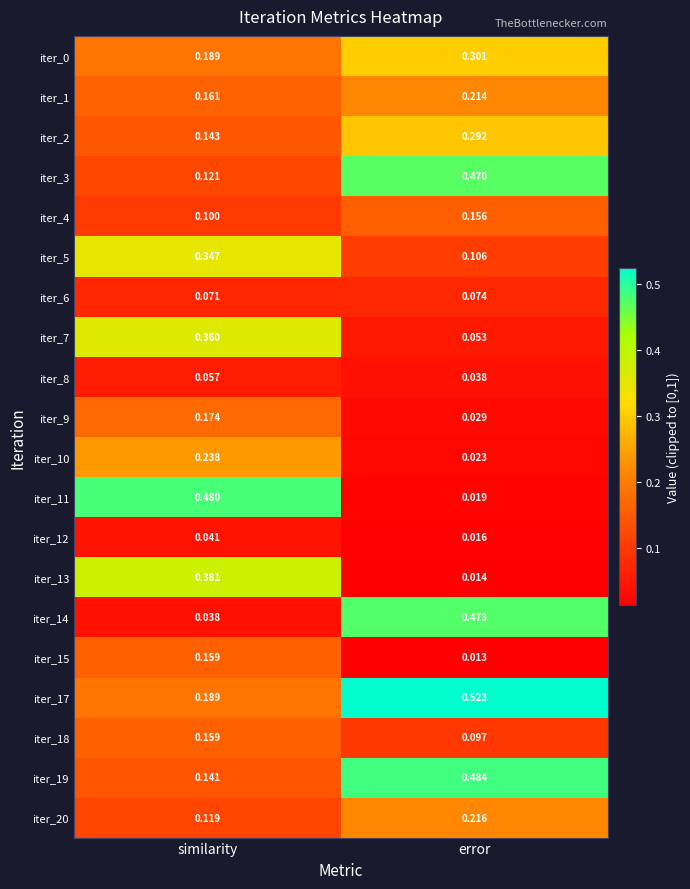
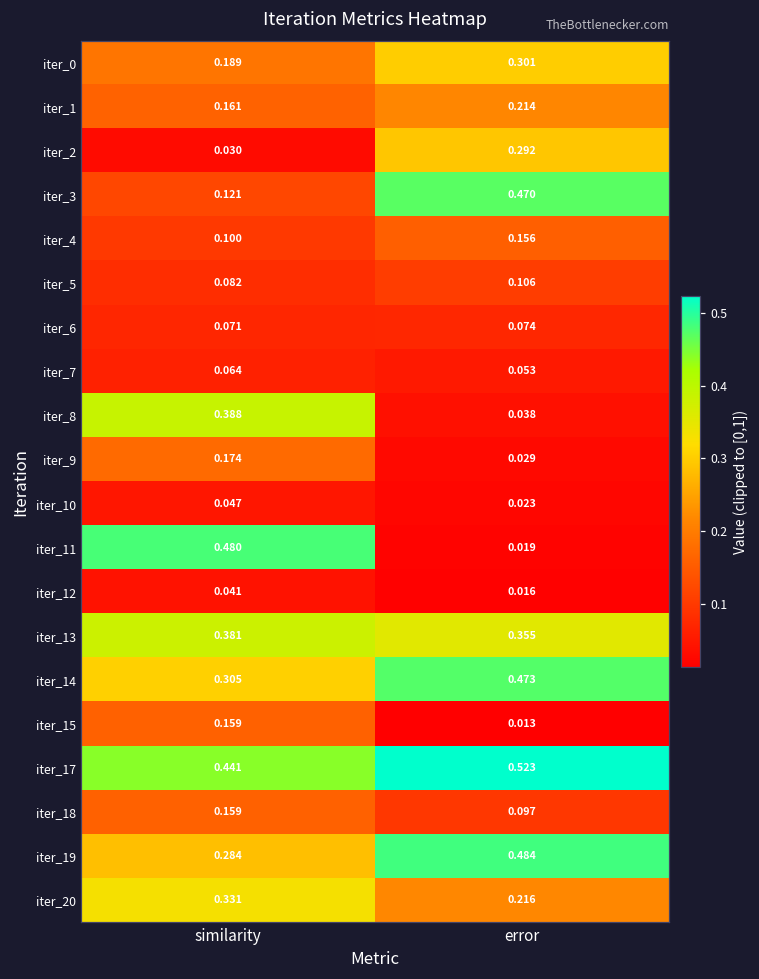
iter_2, similarity: 0.143 -> 0.030
iter_5, similarity: 0.347 -> 0.082
iter_7, similarity: 0.360 -> 0.064
iter_8, similarity: 0.057 -> 0.388
iter_10, similarity: 0.238 -> 0.047
iter_13, error: 0.014 -> 0.355
iter_14, similarity: 0.038 -> 0.305
iter_17, similarity: 0.189 -> 0.441
iter_19, similarity: 0.141 -> 0.284
iter_20, similarity: 0.119 -> 0.331
